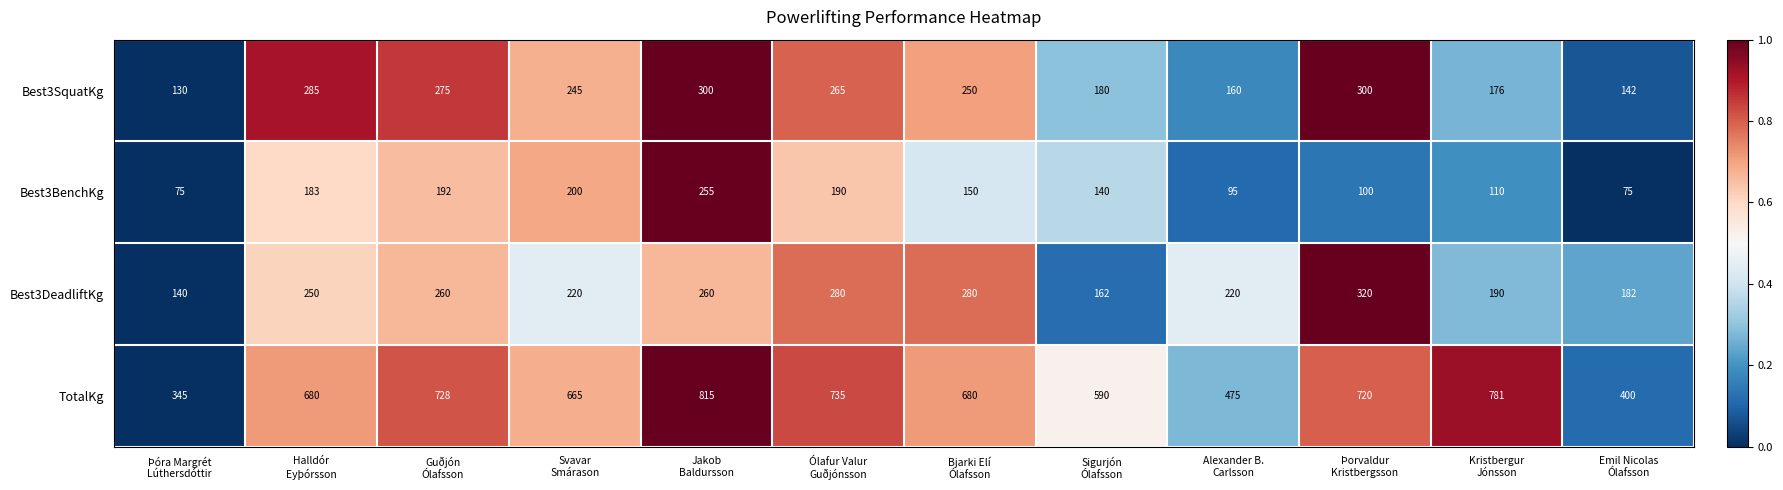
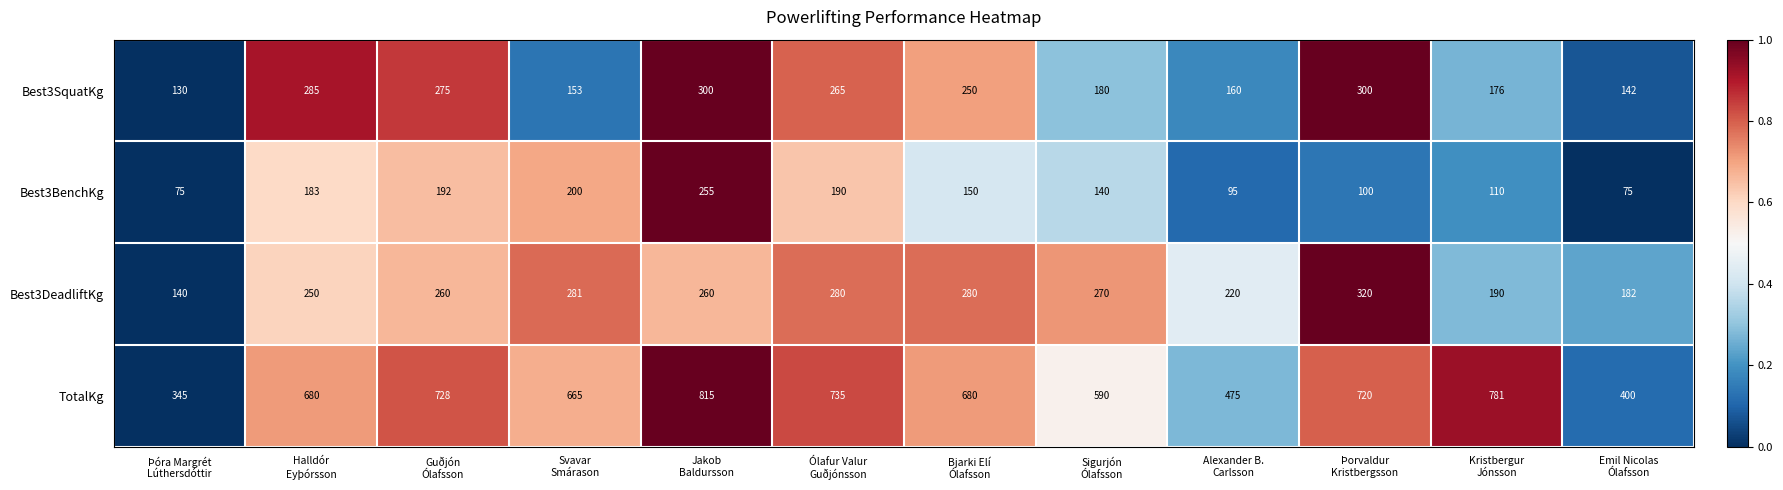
Best3SquatKg, Svavar Smárason: 245 -> 153
Best3DeadliftKg, Svavar Smárason: 220 -> 281
Best3DeadliftKg, Sigurjón Ólafsson: 162 -> 270
